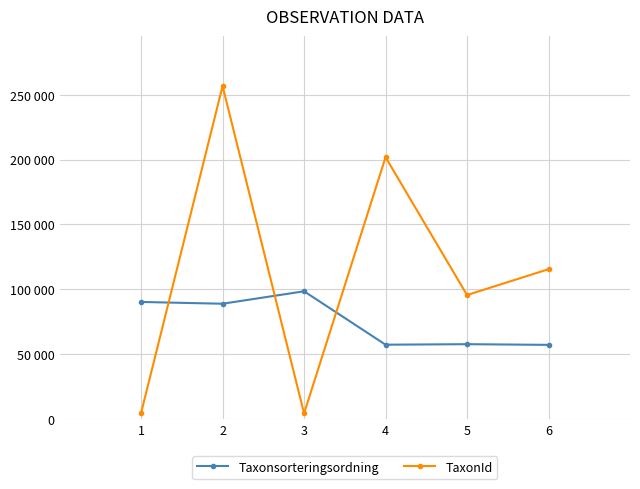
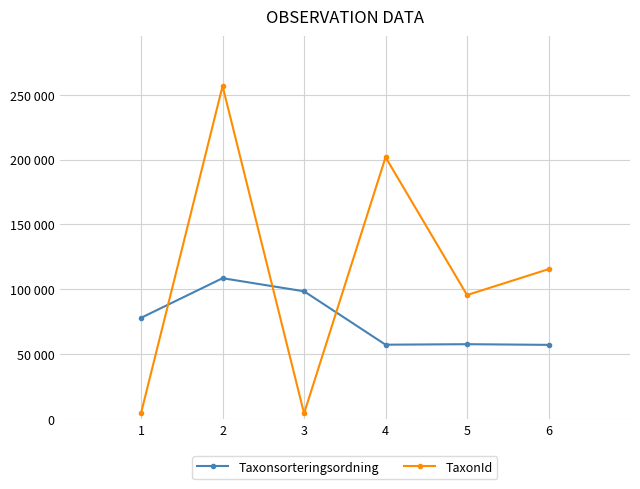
Taxonsorteringsordning, 1: 90000 -> 78000
Taxonsorteringsordning, 2: 89000 -> 109000
